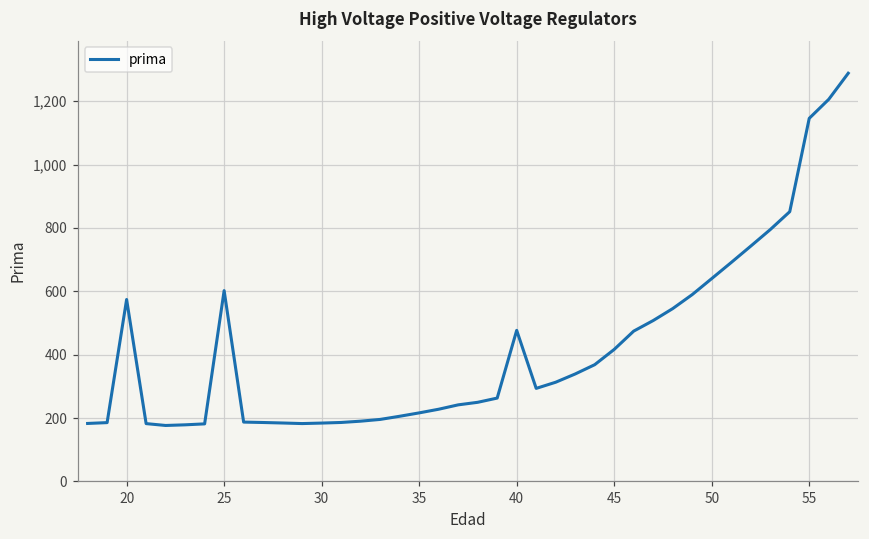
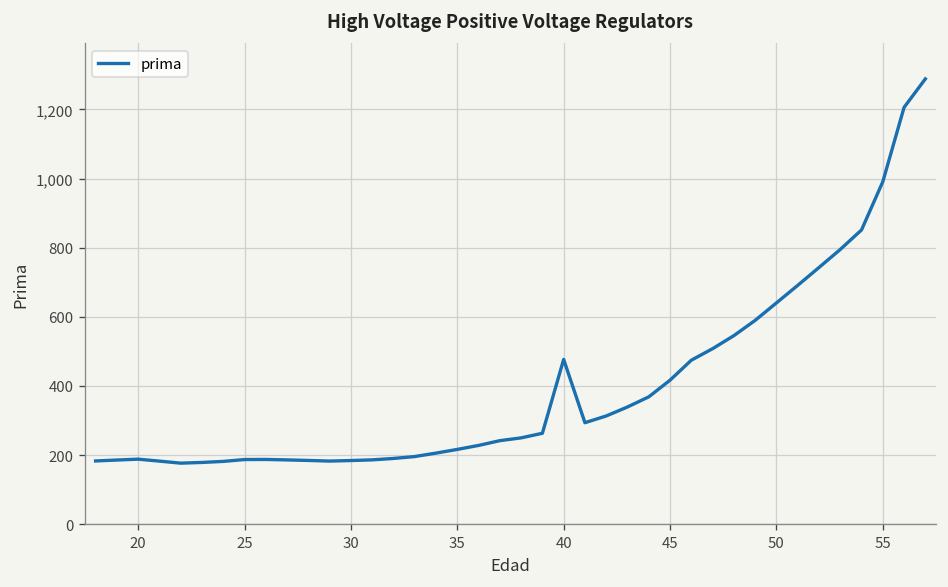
20: 570 -> 190
25: 600 -> 190
55: 1,150 -> 990
